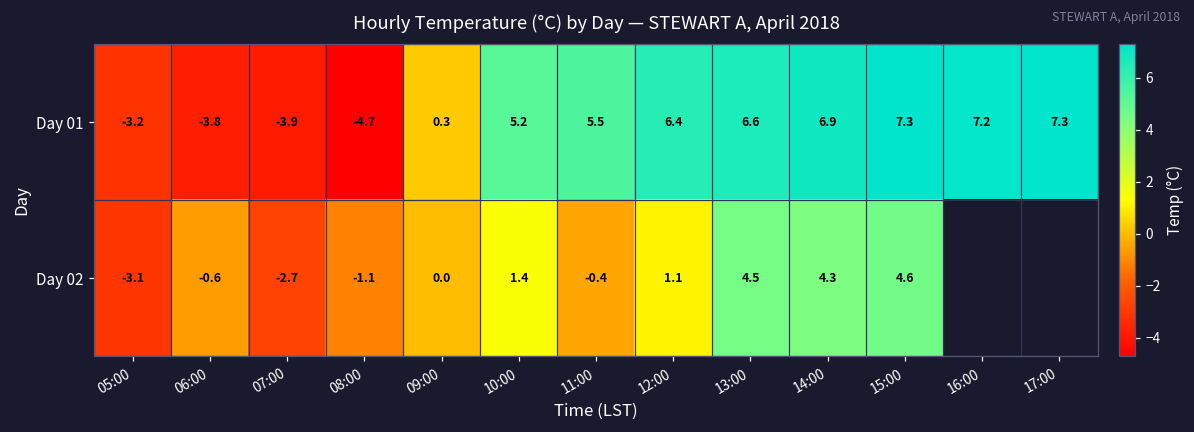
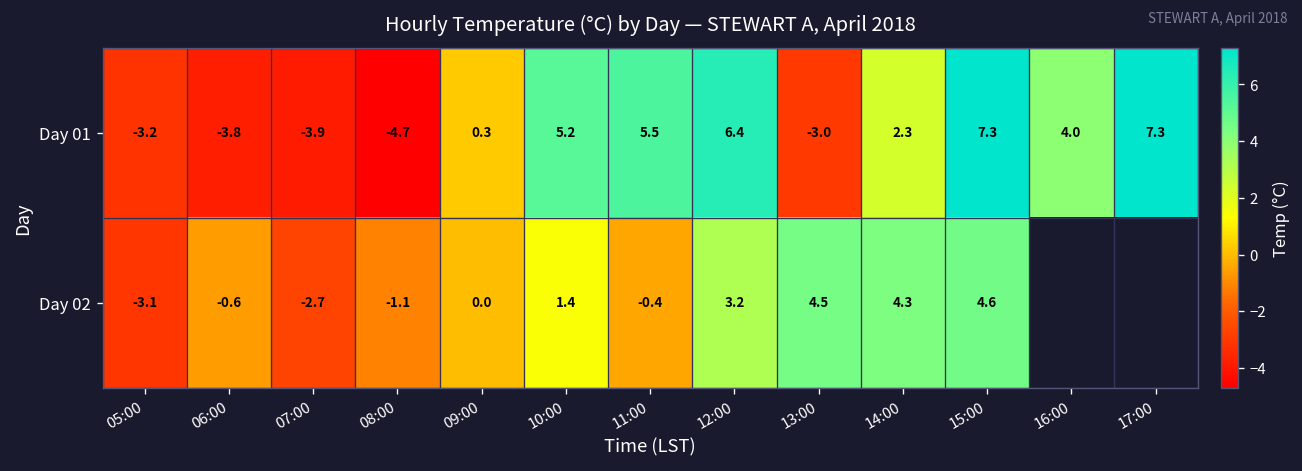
Day 01, 13:00: 6.6 -> -3.0
Day 01, 14:00: 6.9 -> 2.3
Day 01, 16:00: 7.2 -> 4.0
Day 02, 12:00: 1.1 -> 3.2
